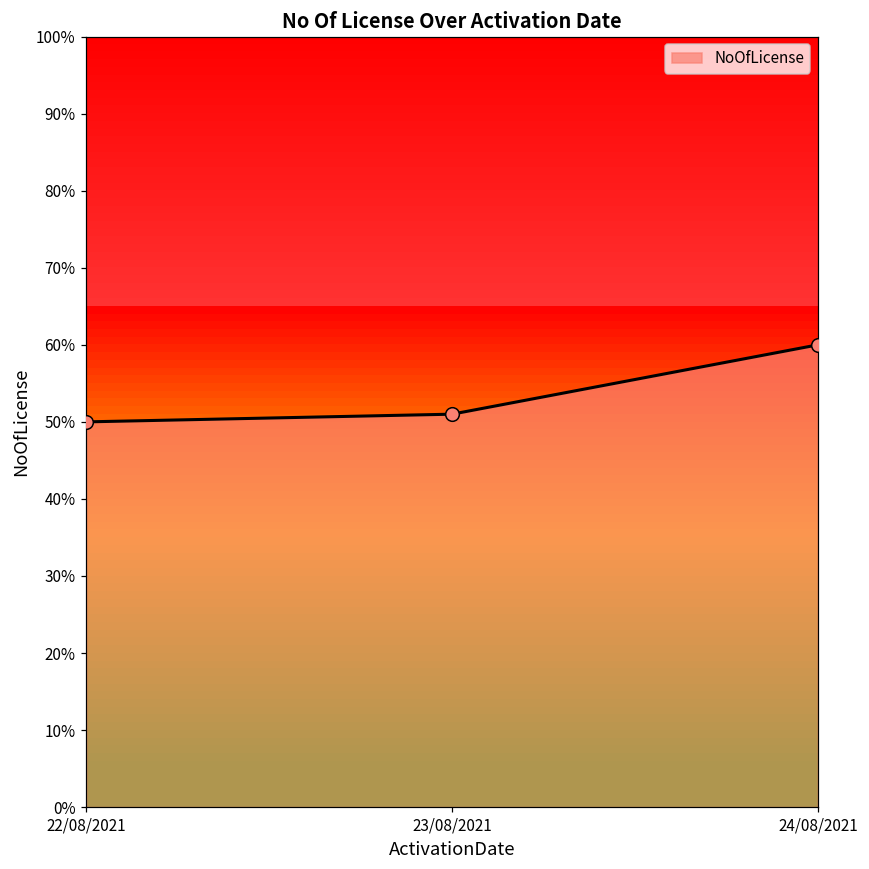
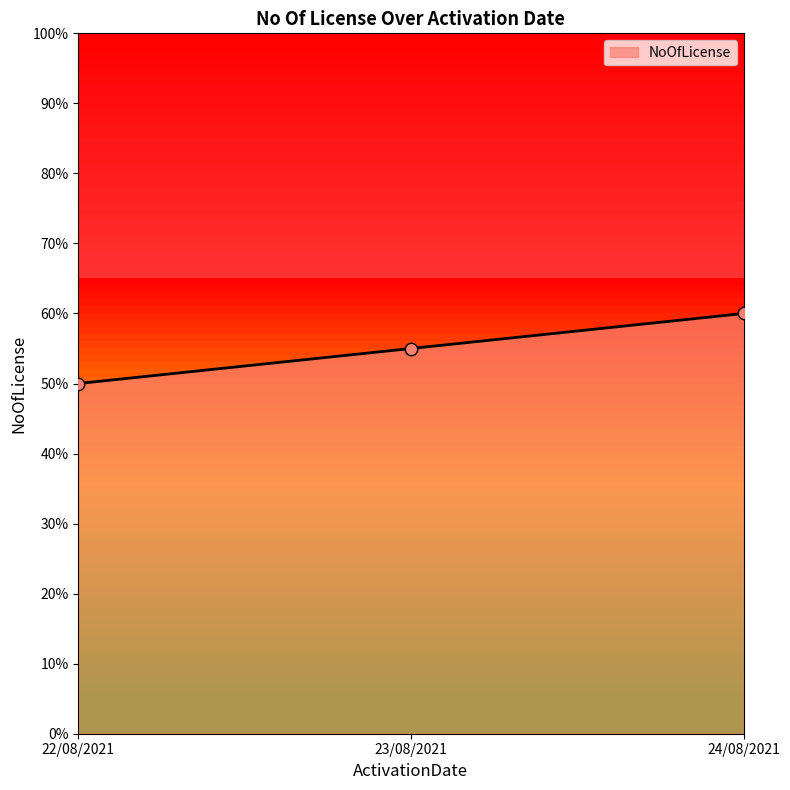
23/08/2021: 51% -> 55%
